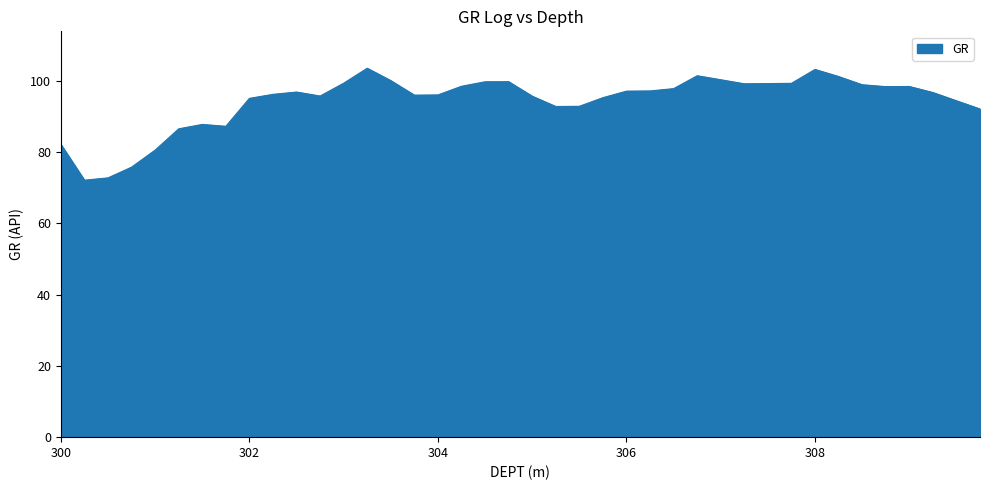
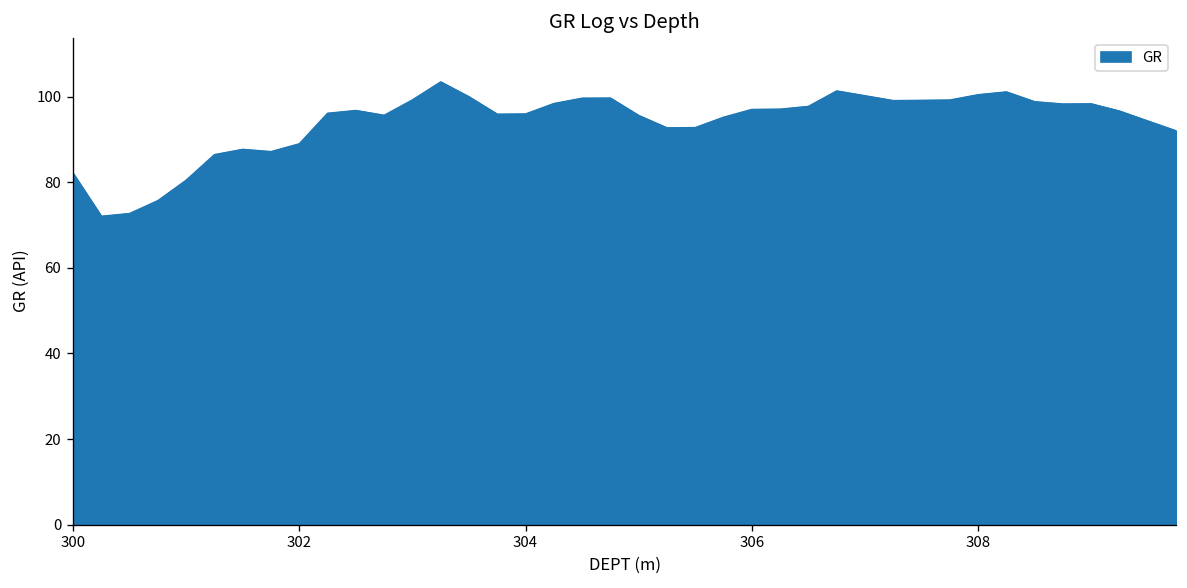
302: 95 -> 89
308: 103 -> 101
